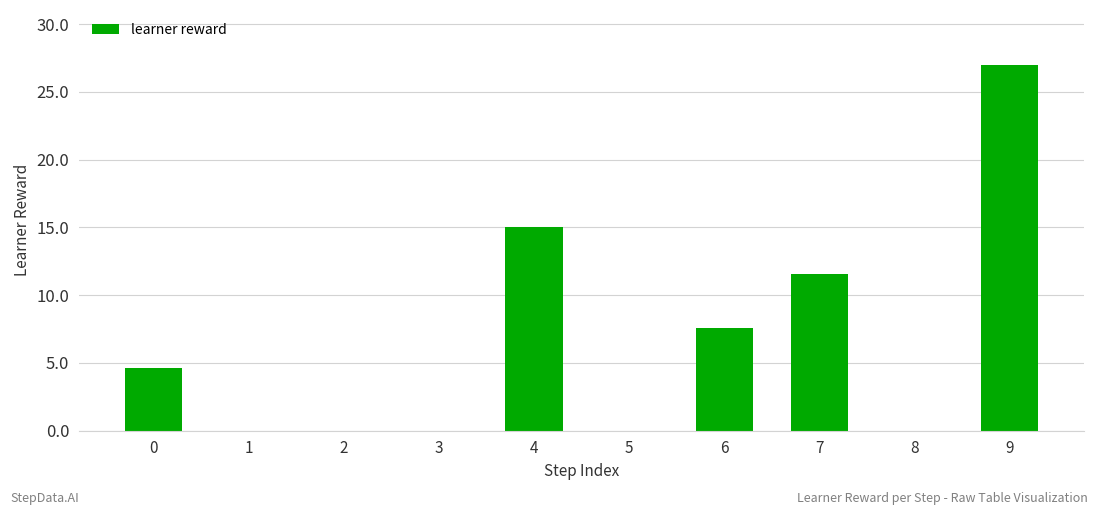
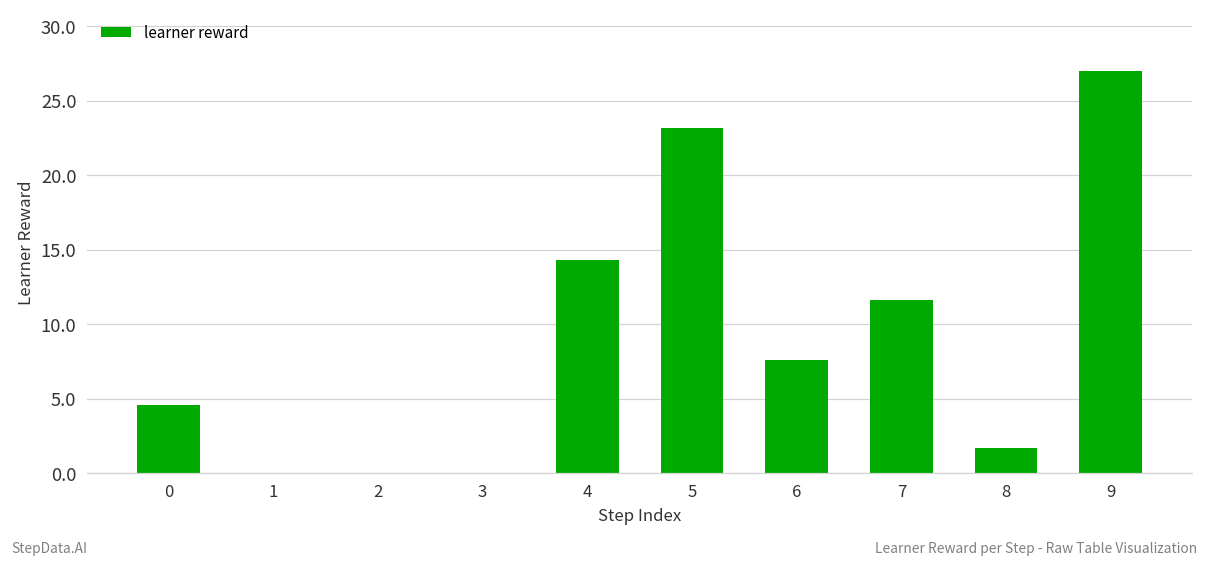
4: 15.0 -> 14.3
5: 0.0 -> 23.2
8: 0.0 -> 1.7
